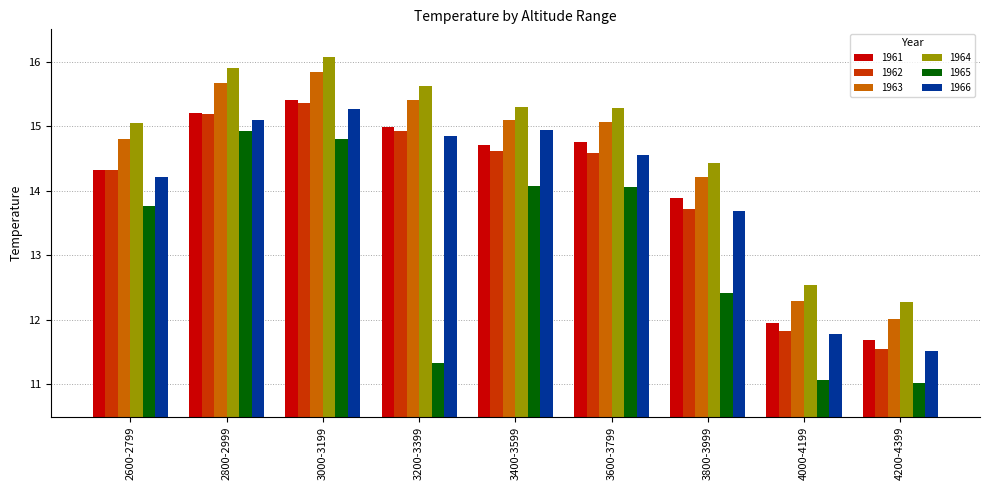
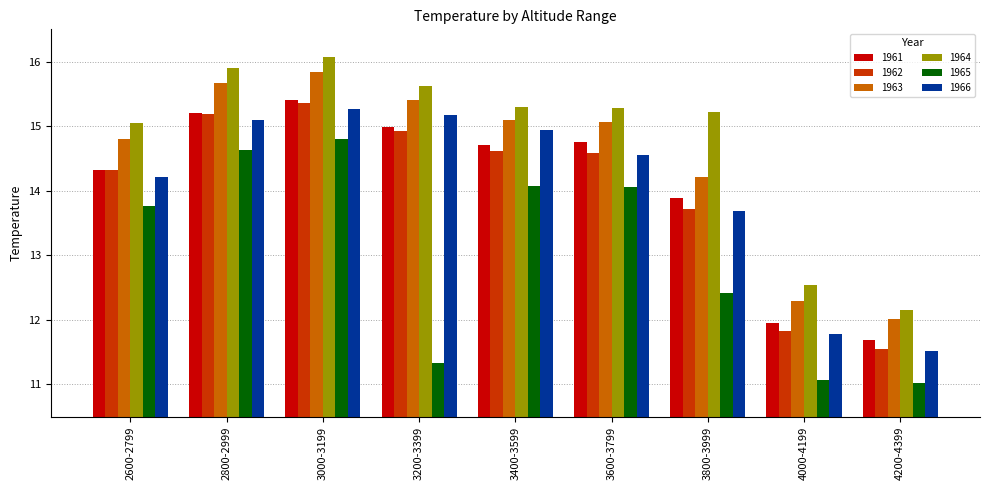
1965, 2800-2999: 14.9 -> 14.6
1966, 3200-3399: 14.8 -> 15.2
1964, 3800-3999: 14.4 -> 15.2
1964, 4200-4399: 12.3 -> 12.2
